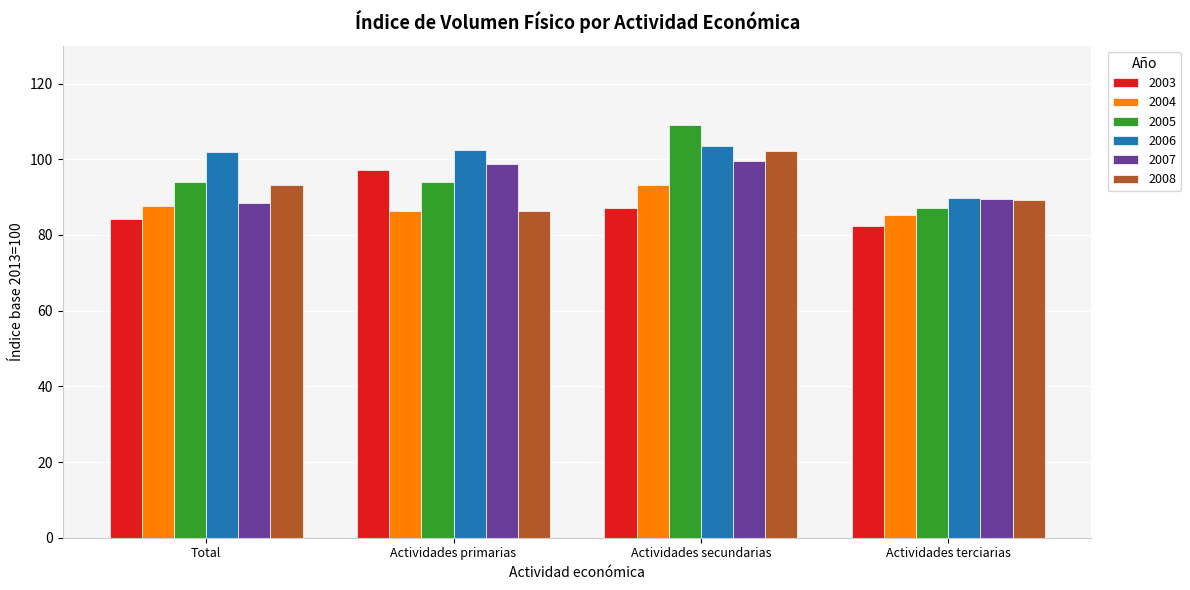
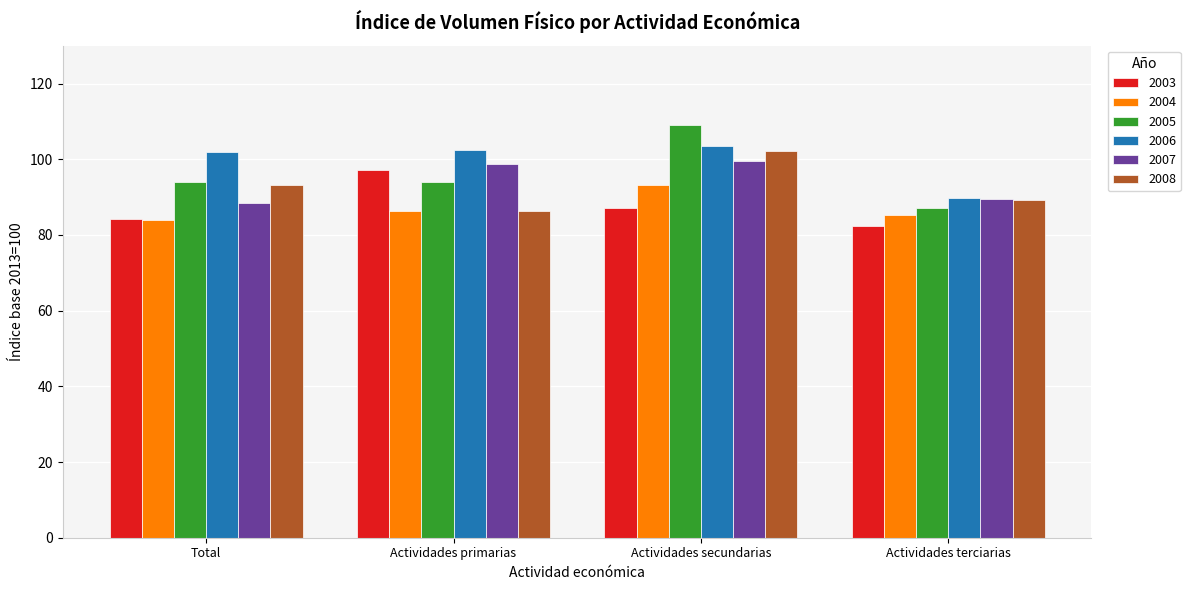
2004, Total: 88 -> 84
